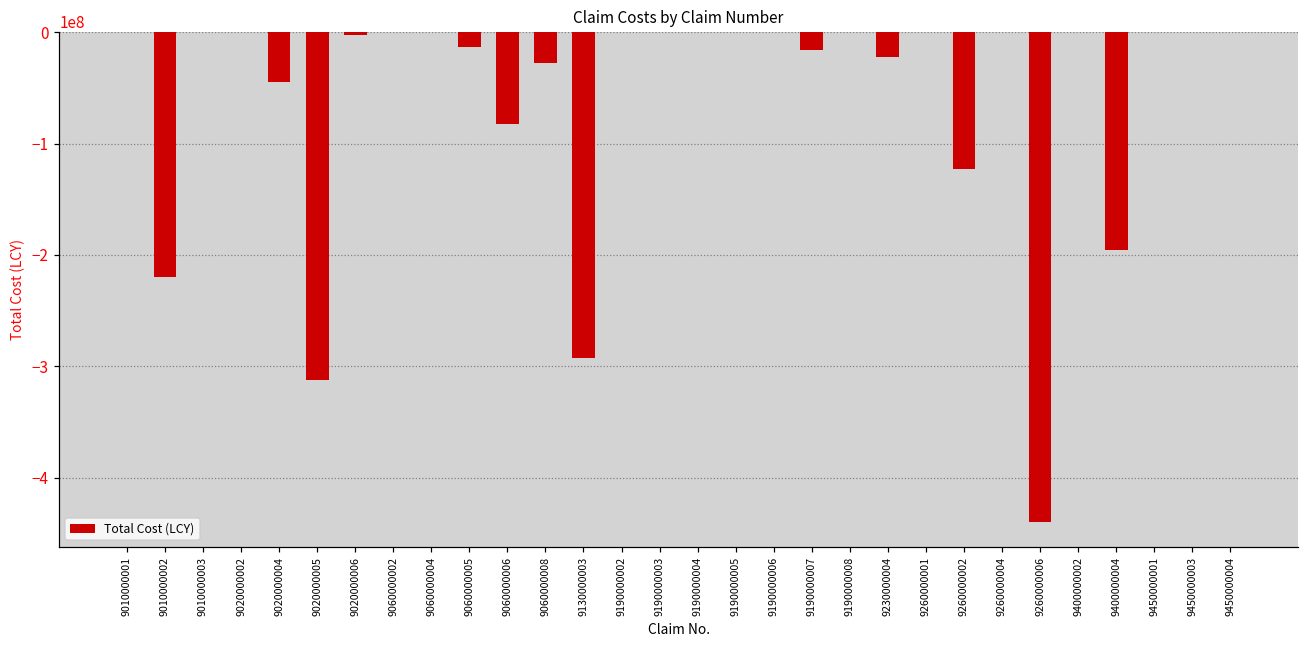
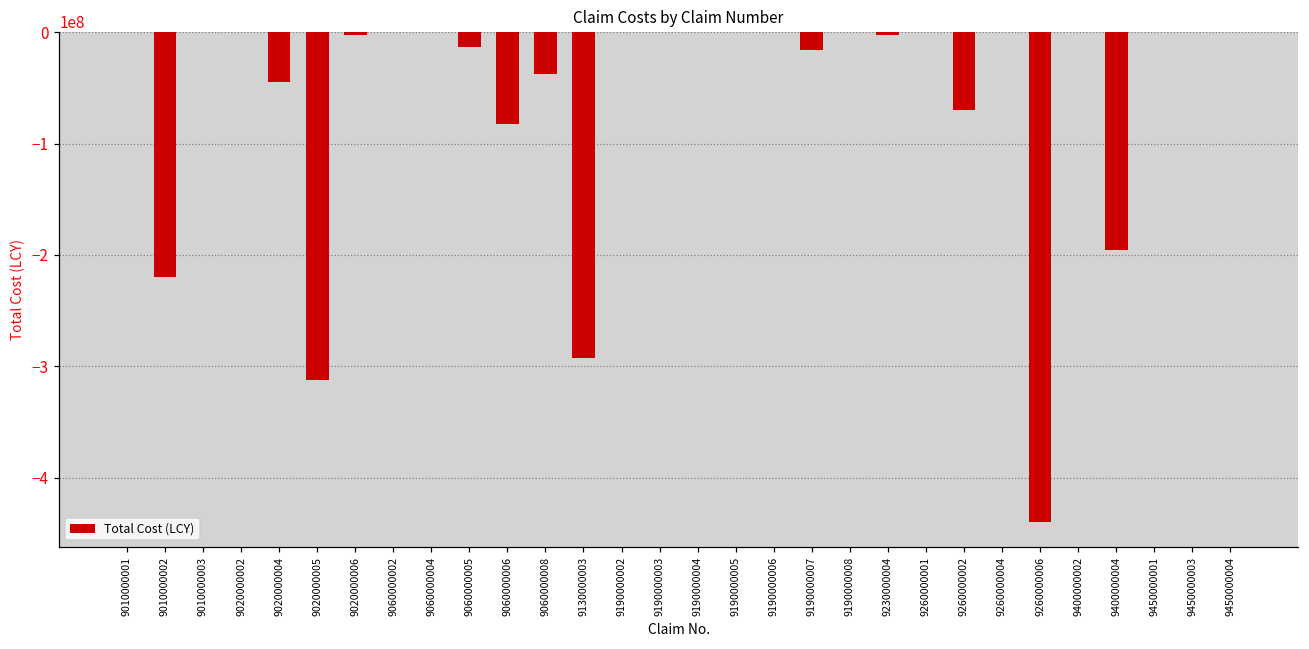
9060000008: -27000000 -> -38000000
9230000004: -22000000 -> -3000000
9260000002: -123000000 -> -70000000
